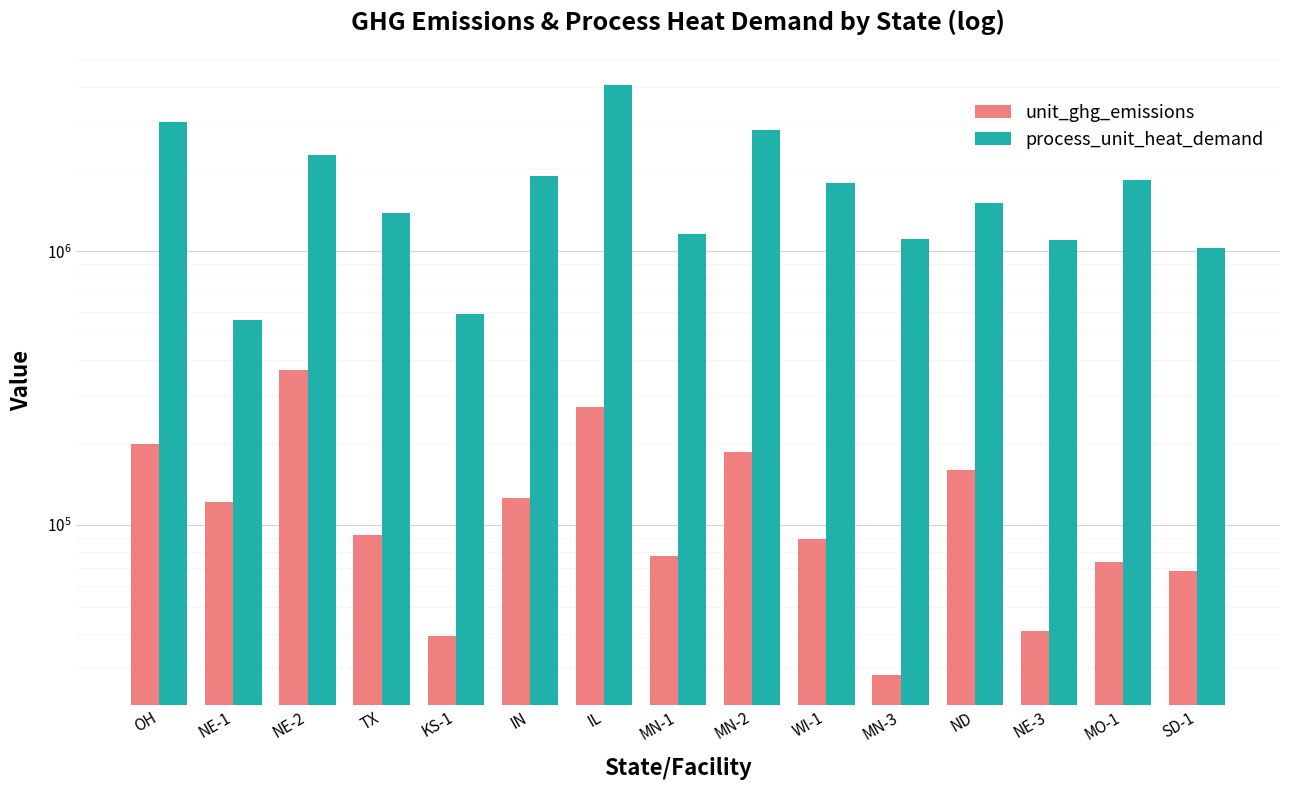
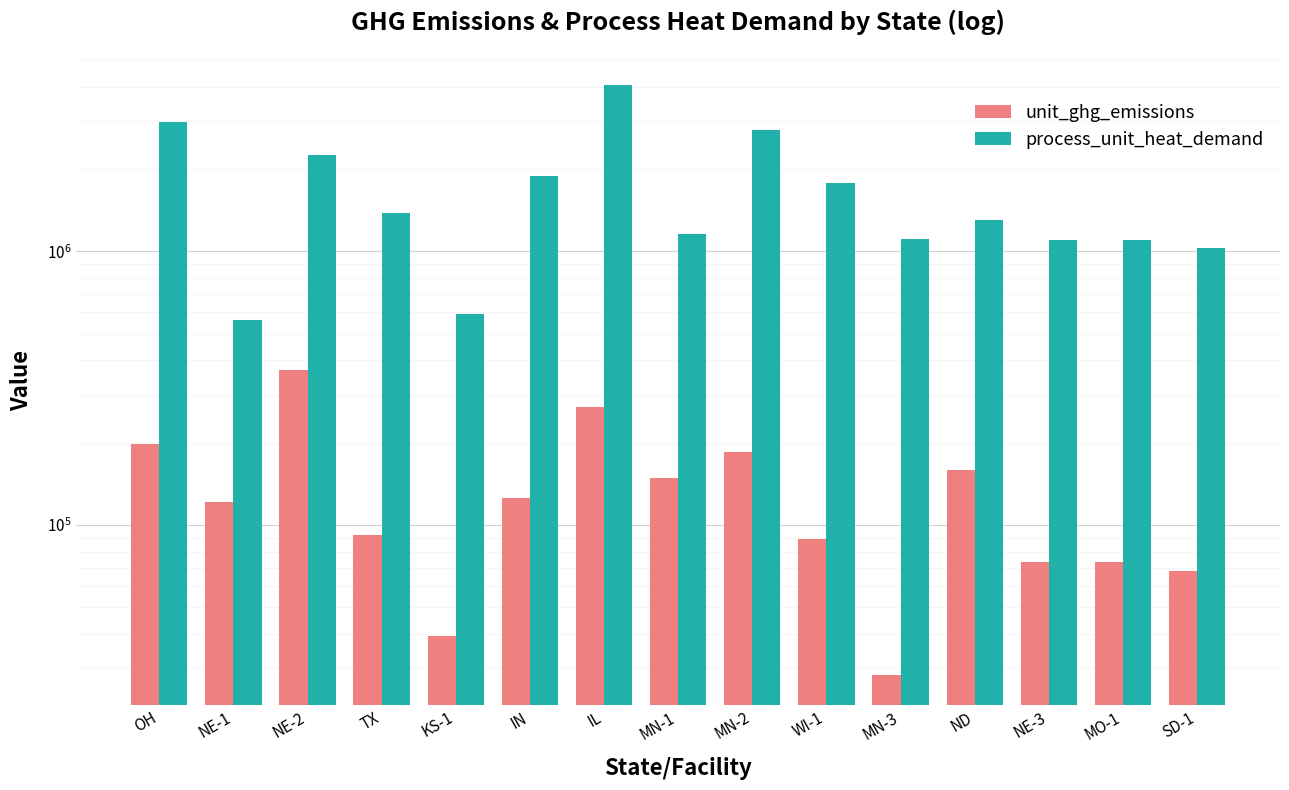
unit_ghg_emissions, MN-1: 77000 -> 150000
process_unit_heat_demand, ND: 1500000 -> 1300000
unit_ghg_emissions, NE-3: 41000 -> 73000
process_unit_heat_demand, MO-1: 1800000 -> 1100000
